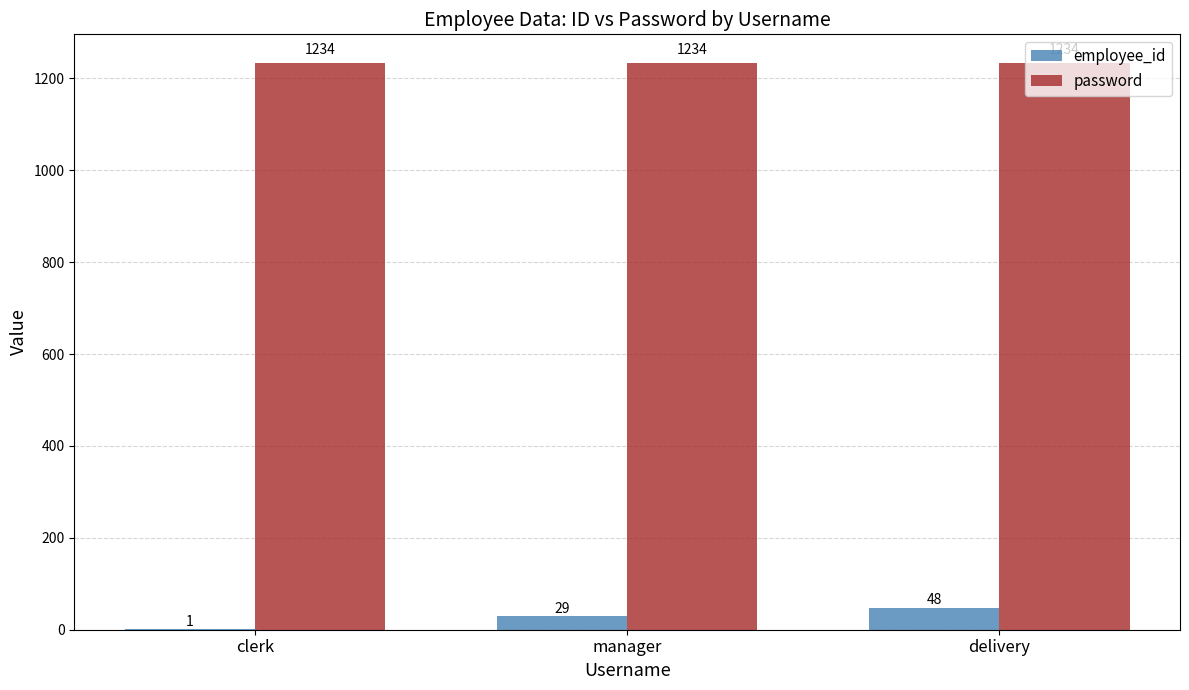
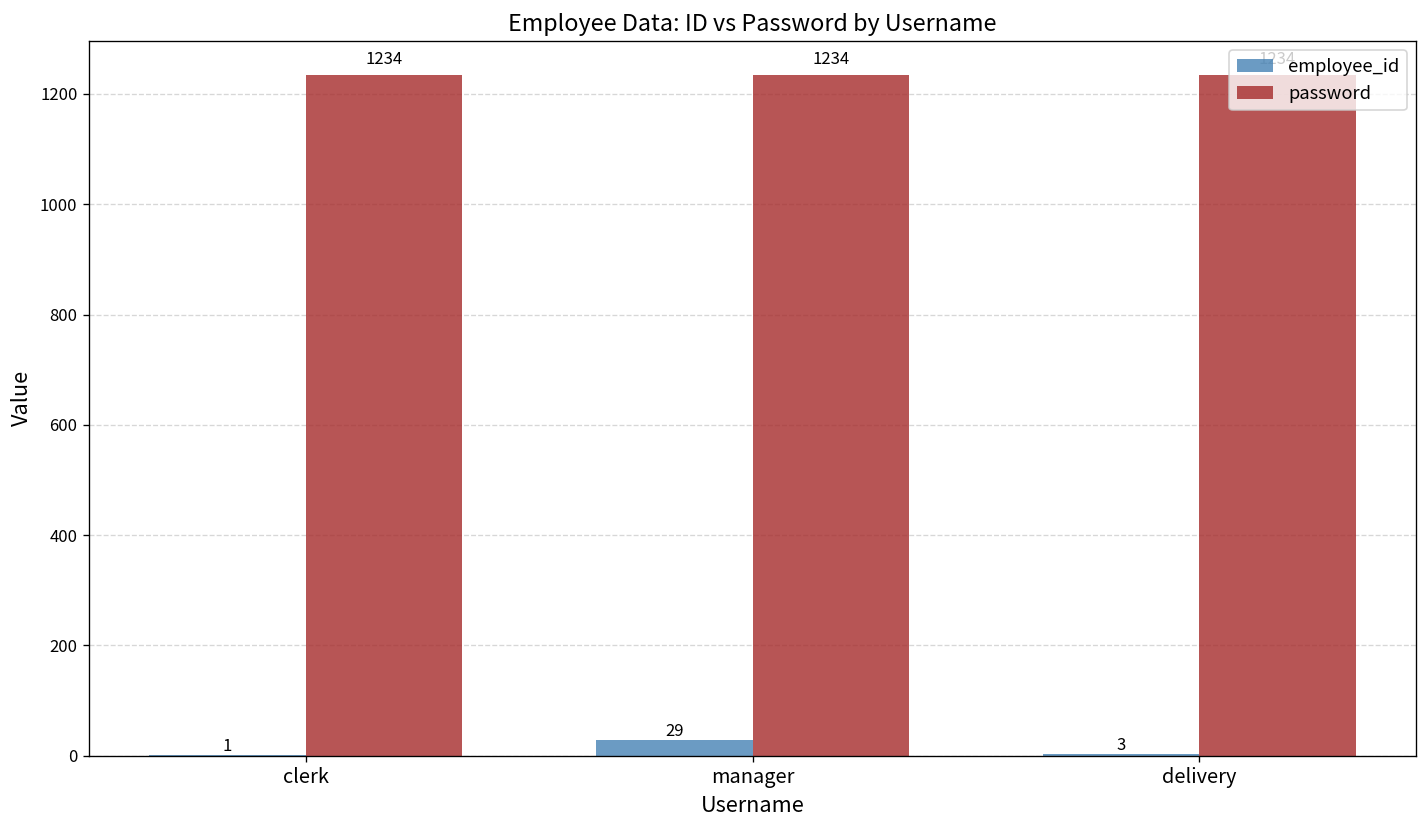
employee_id, delivery: 48 -> 3
